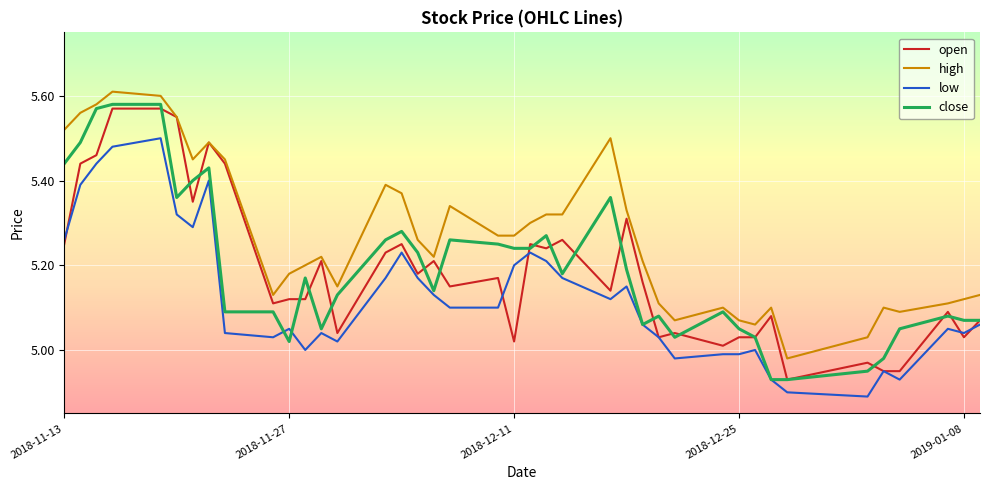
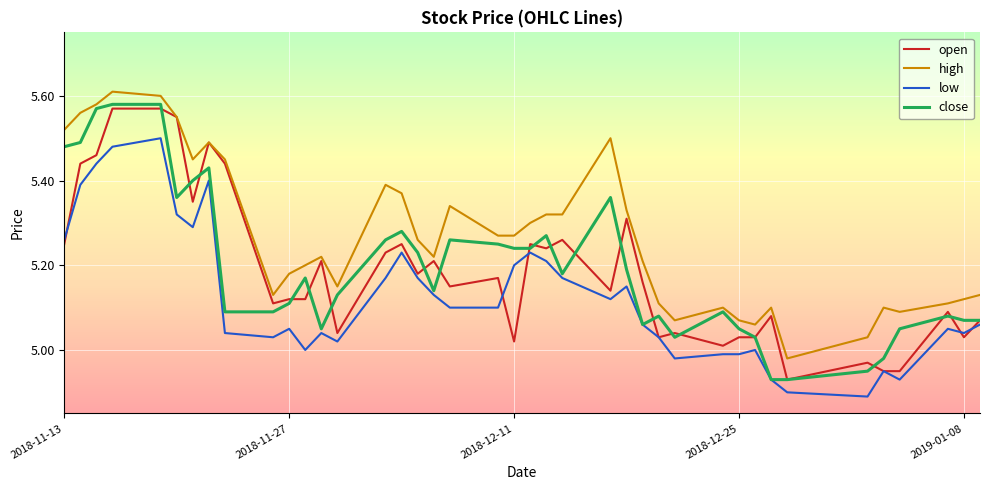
close, 2018-11-13: 5.44 -> 5.48
close, 2018-11-27: 5.02 -> 5.11
